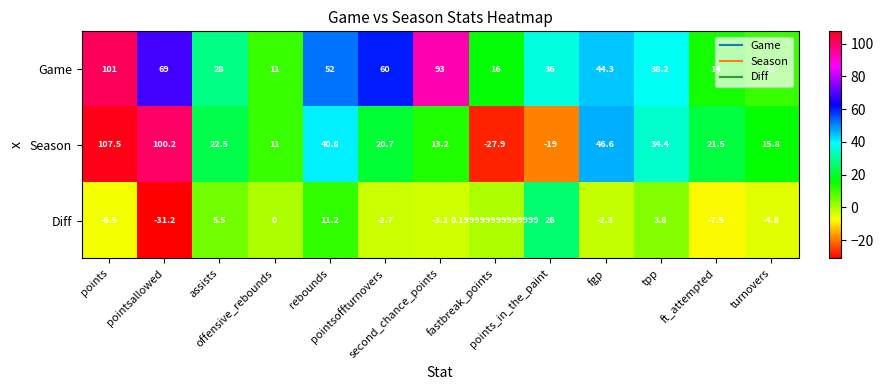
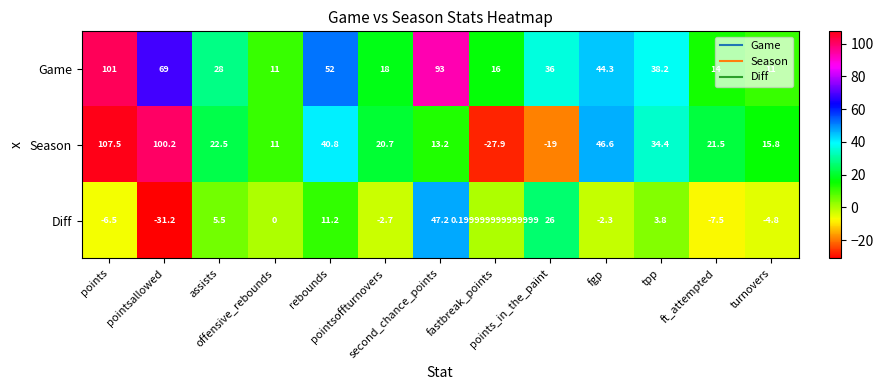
Game, pointsoffturnovers: 60 -> 18
Diff, second_chance_points: -3.2 -> 47.2
